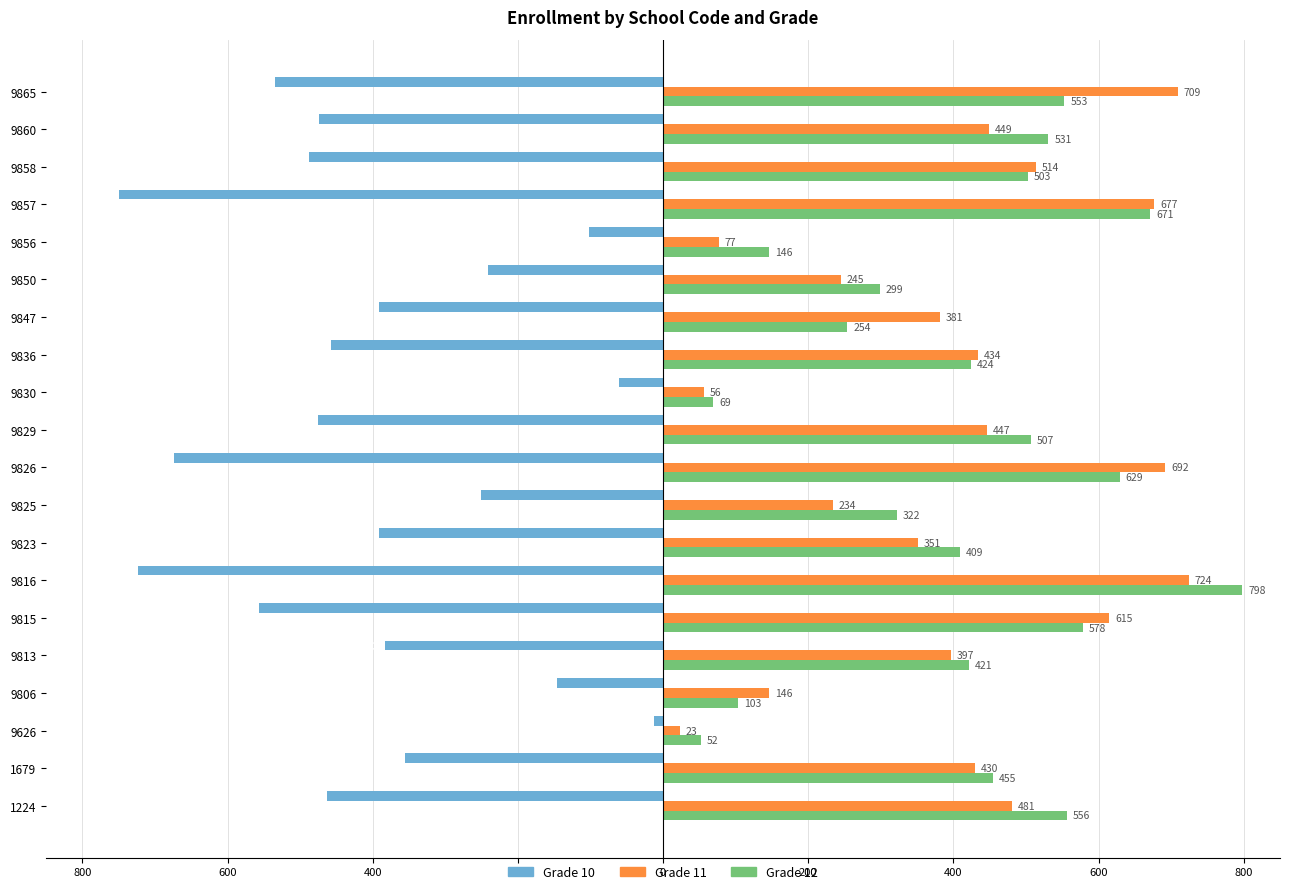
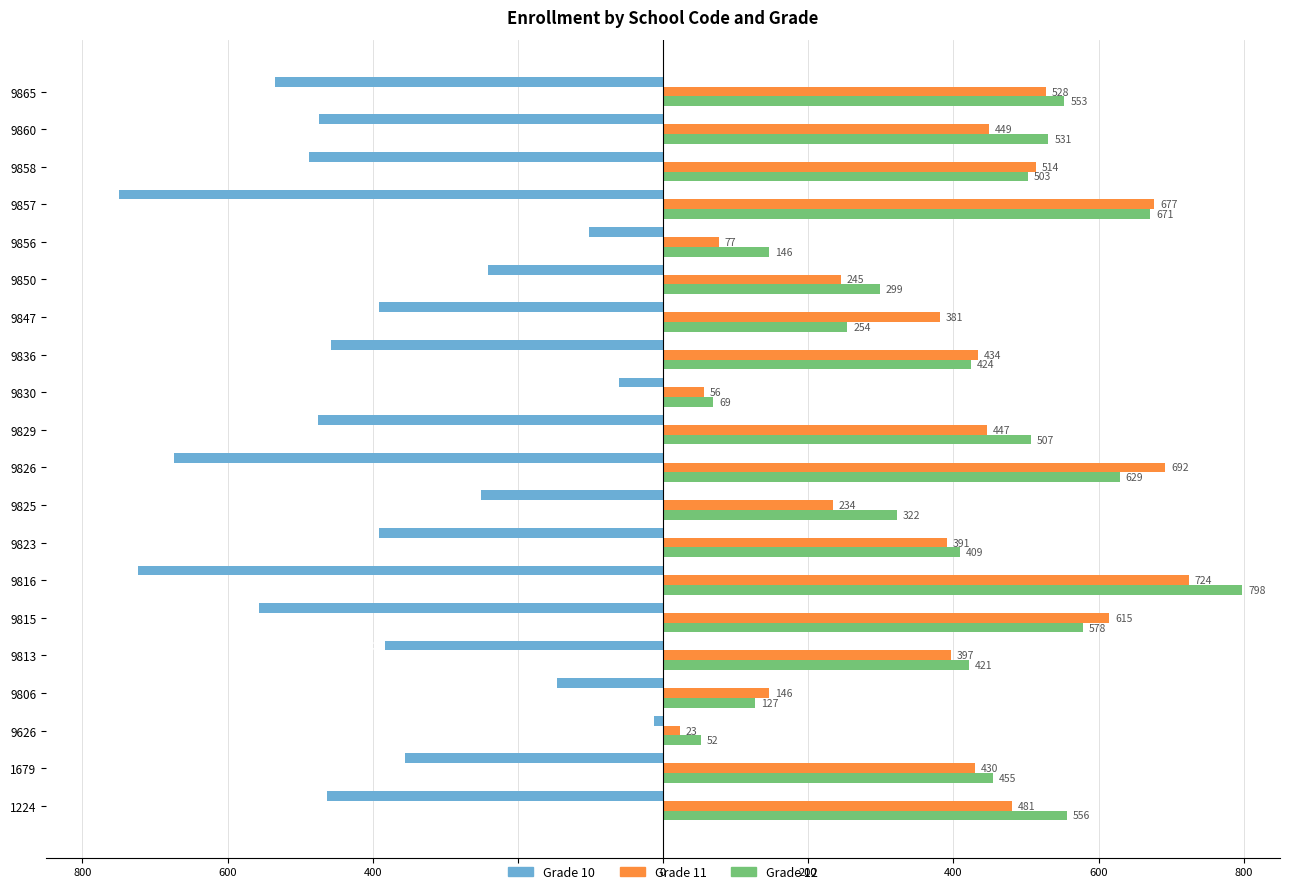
Grade 11, 9865: 709 -> 528
Grade 11, 9823: 351 -> 391
Grade 12, 9806: 103 -> 127
